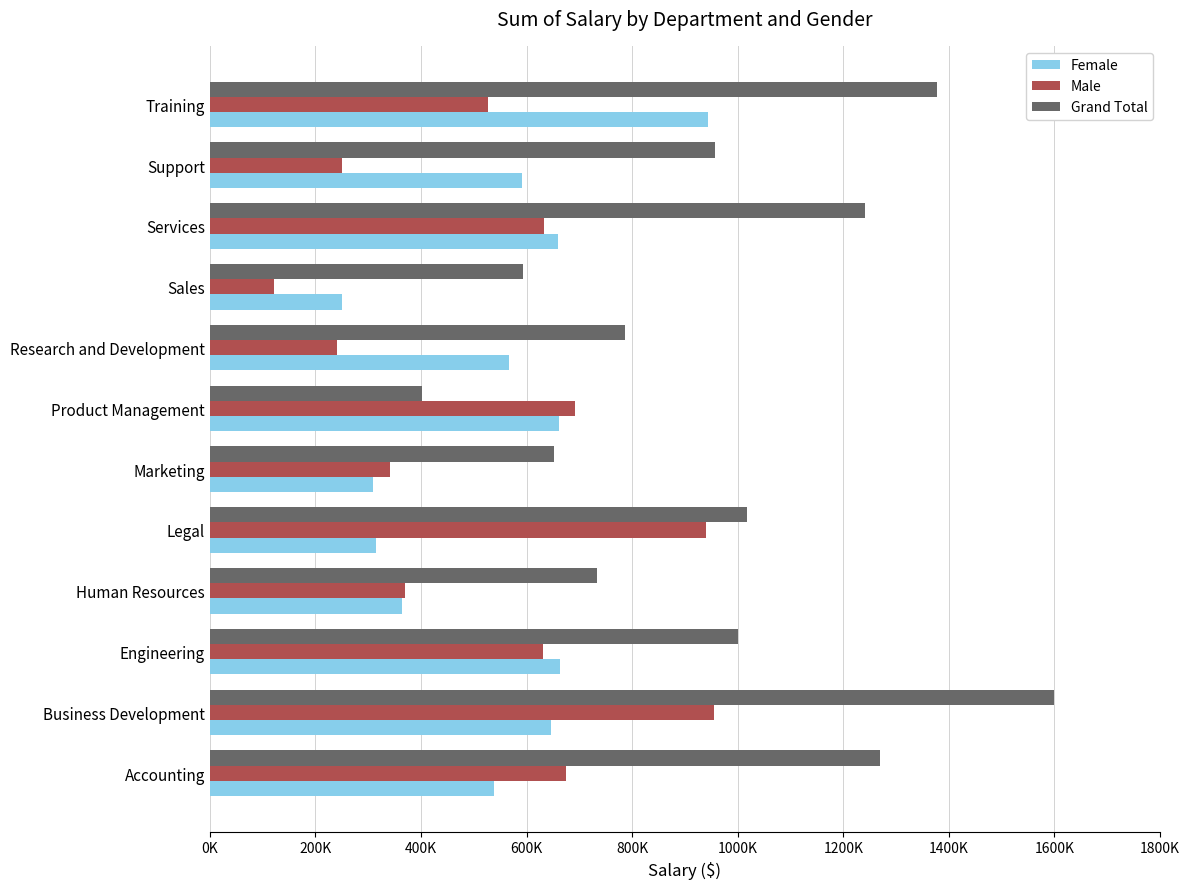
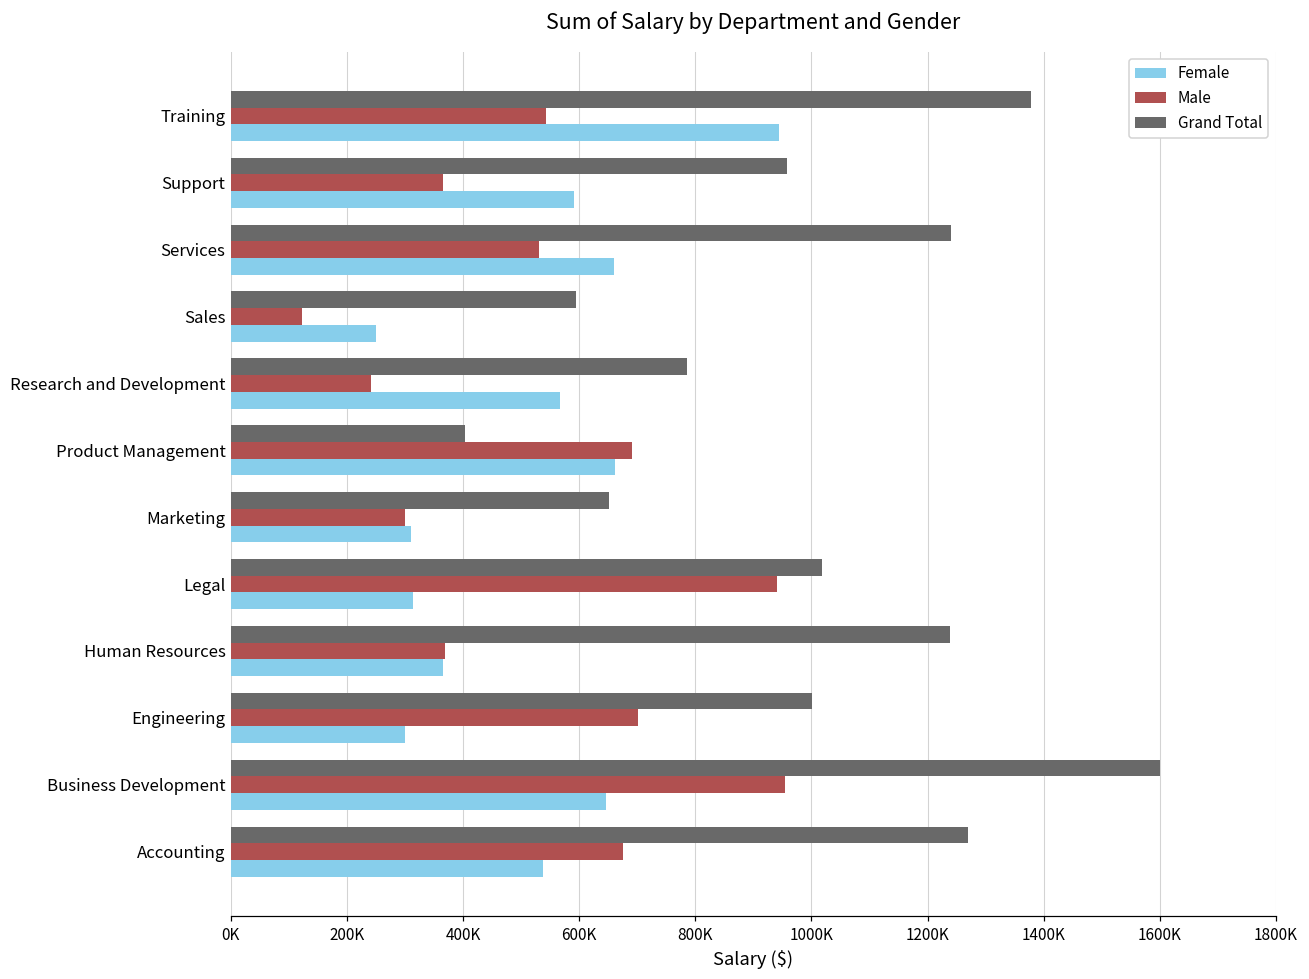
Male, Training: 530000 -> 540000
Male, Support: 250000 -> 370000
Male, Services: 630000 -> 530000
Male, Marketing: 340000 -> 300000
Grand Total, Human Resources: 730000 -> 1240000
Male, Engineering: 630000 -> 700000
Female, Engineering: 660000 -> 300000
